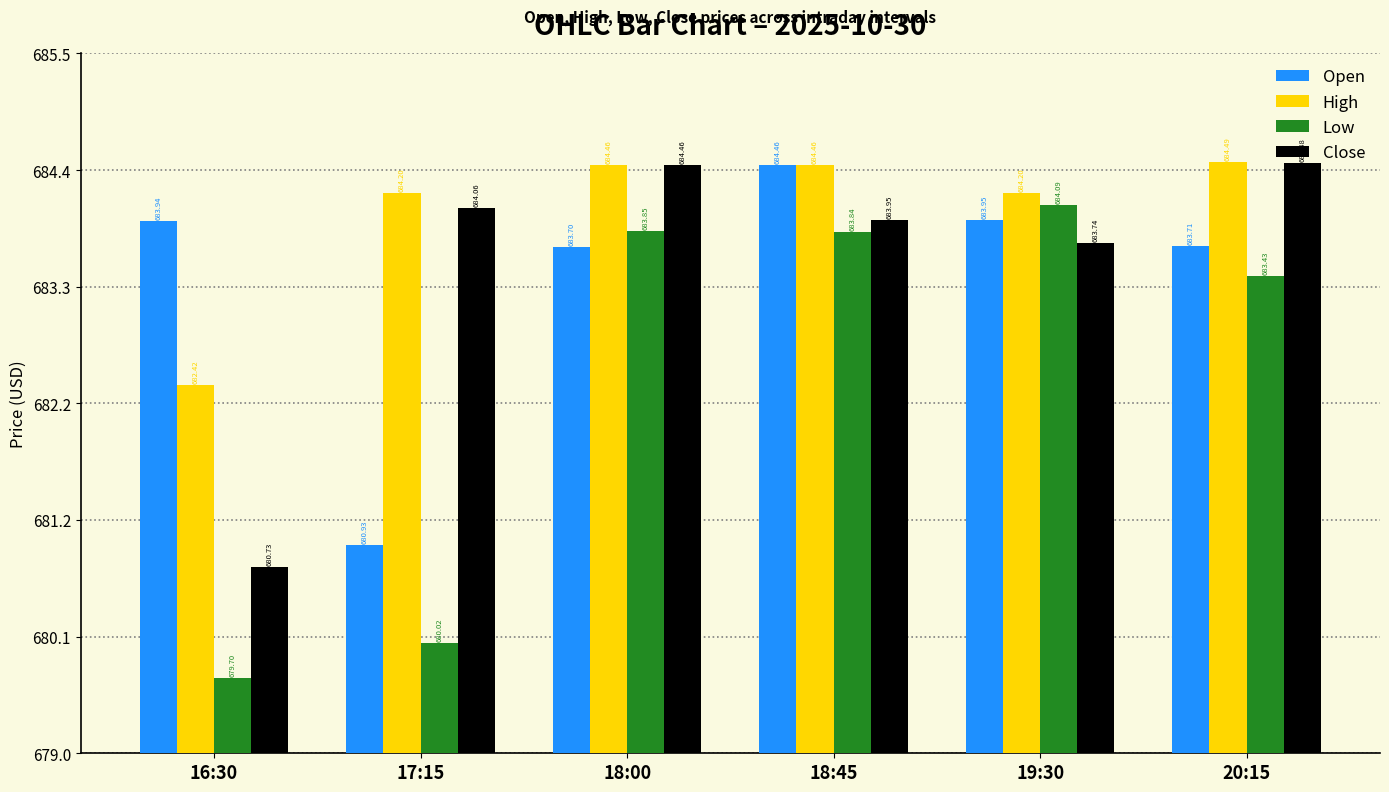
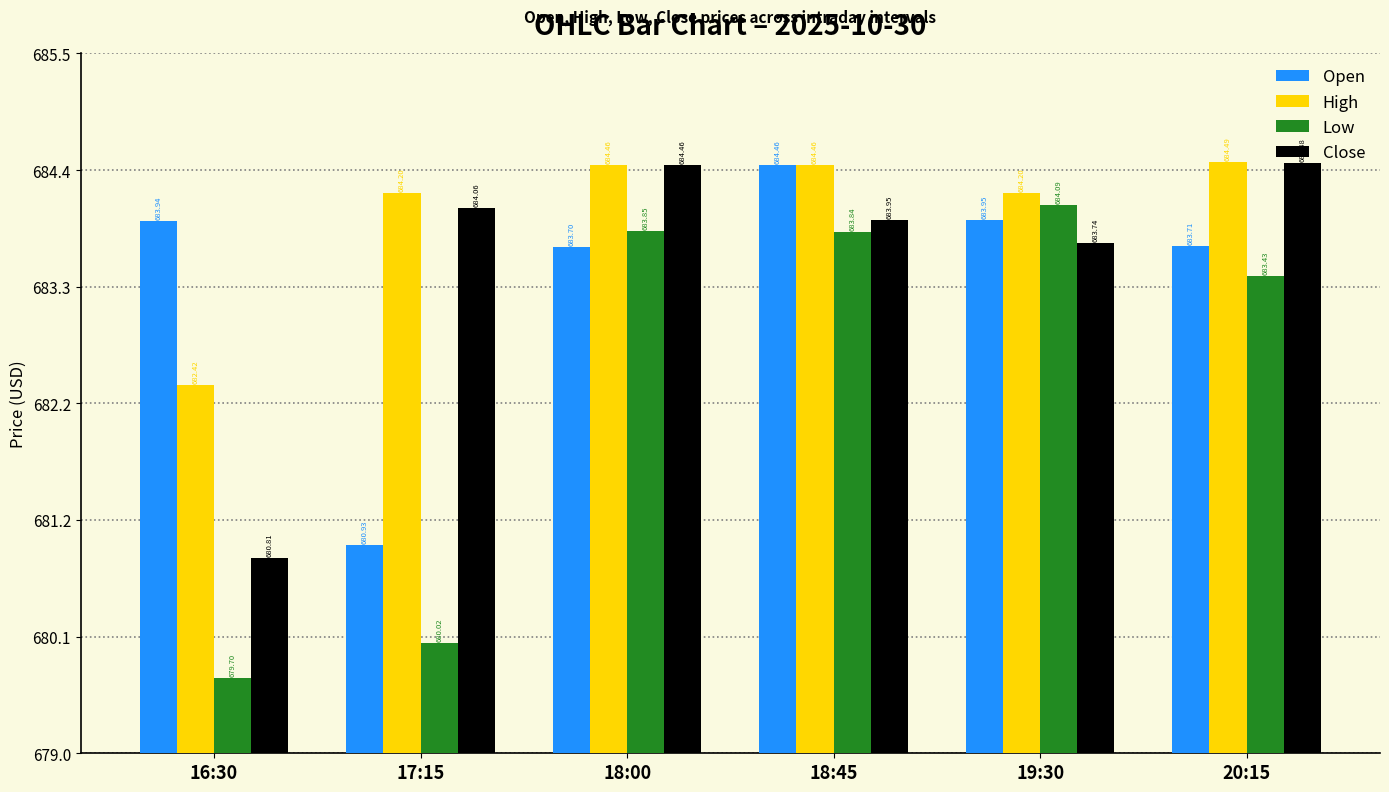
Close, 16:30: 680.73 -> 680.81
